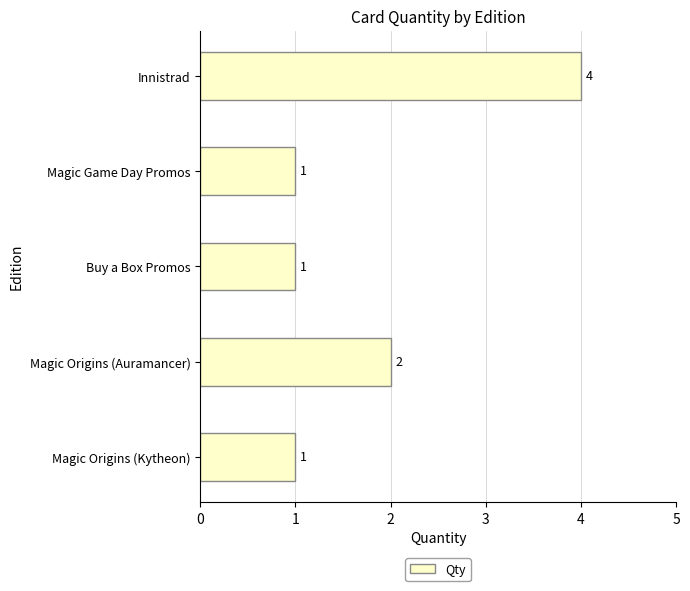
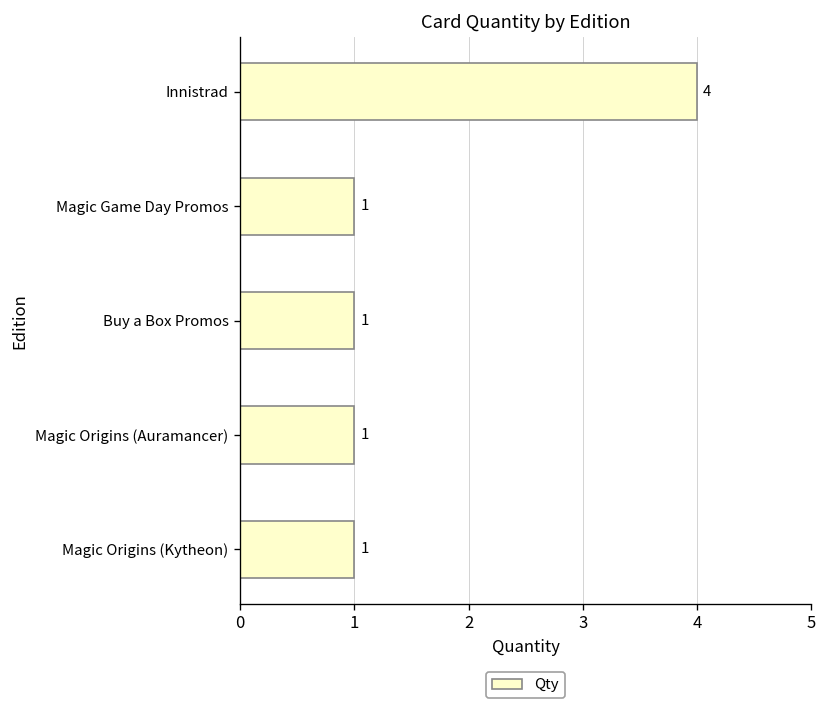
Magic Origins (Auramancer): 2 -> 1
